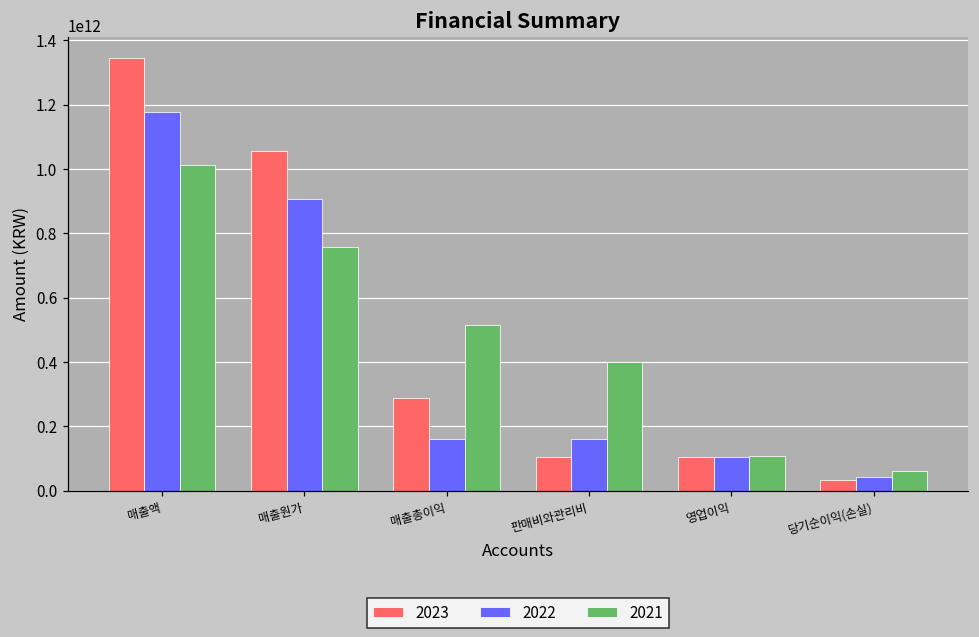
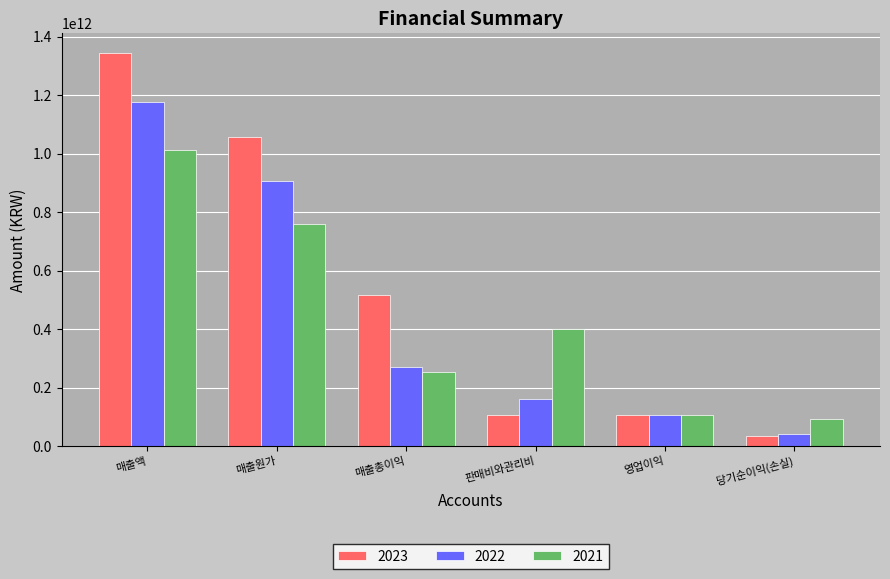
2023, 매출총이익: 290000000000 -> 520000000000
2022, 매출총이익: 160000000000 -> 270000000000
2021, 매출총이익: 520000000000 -> 250000000000
2021, 당기순이익(손실): 60000000000 -> 90000000000
